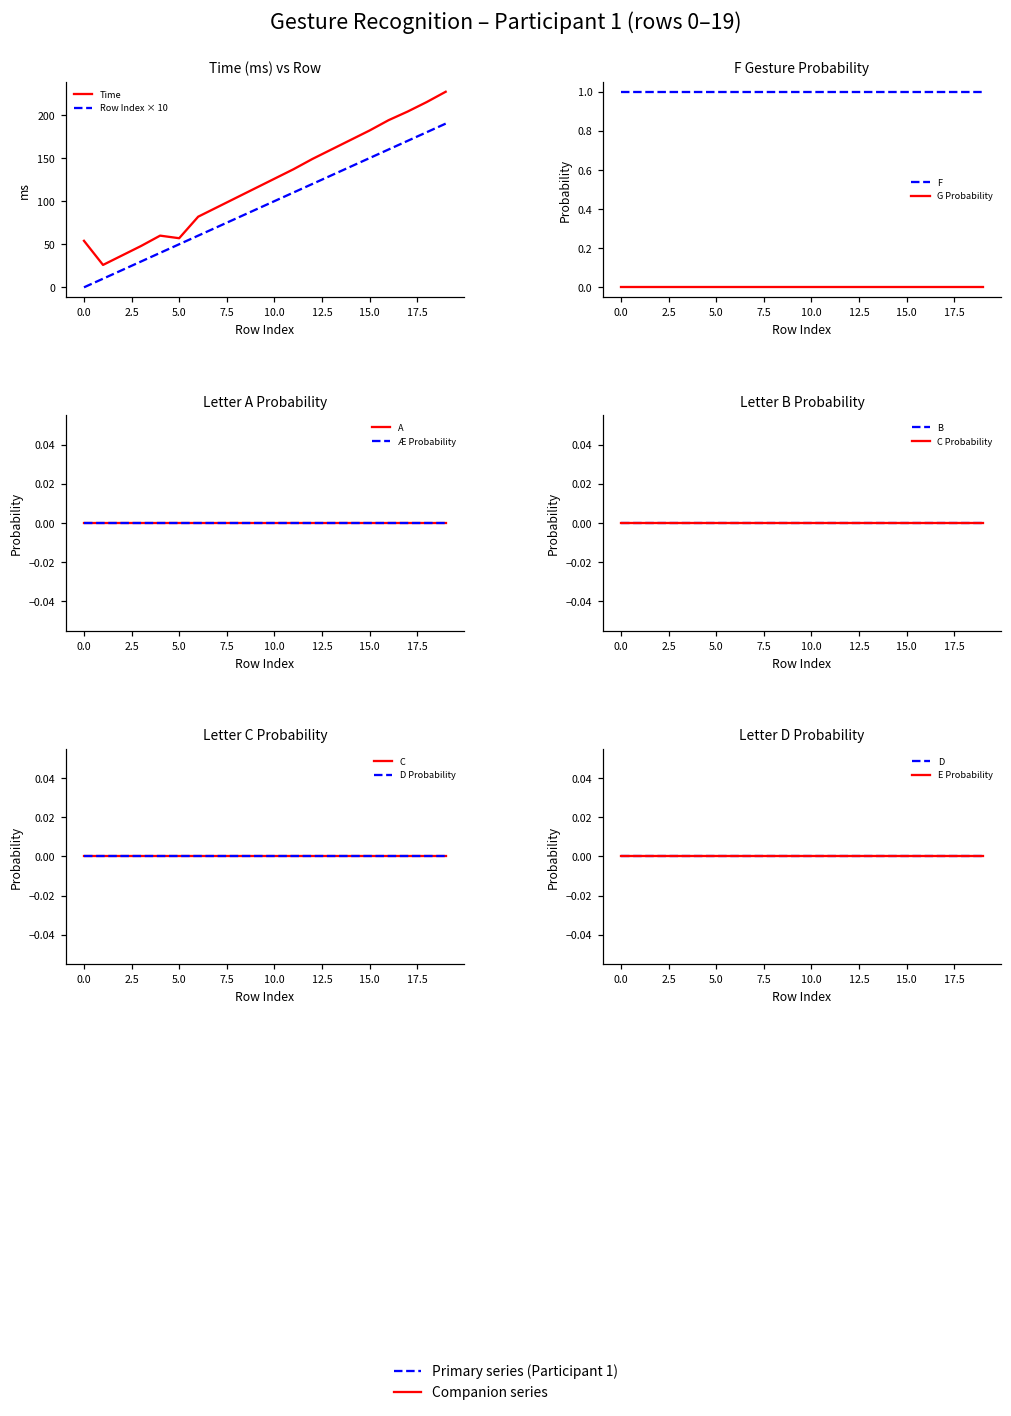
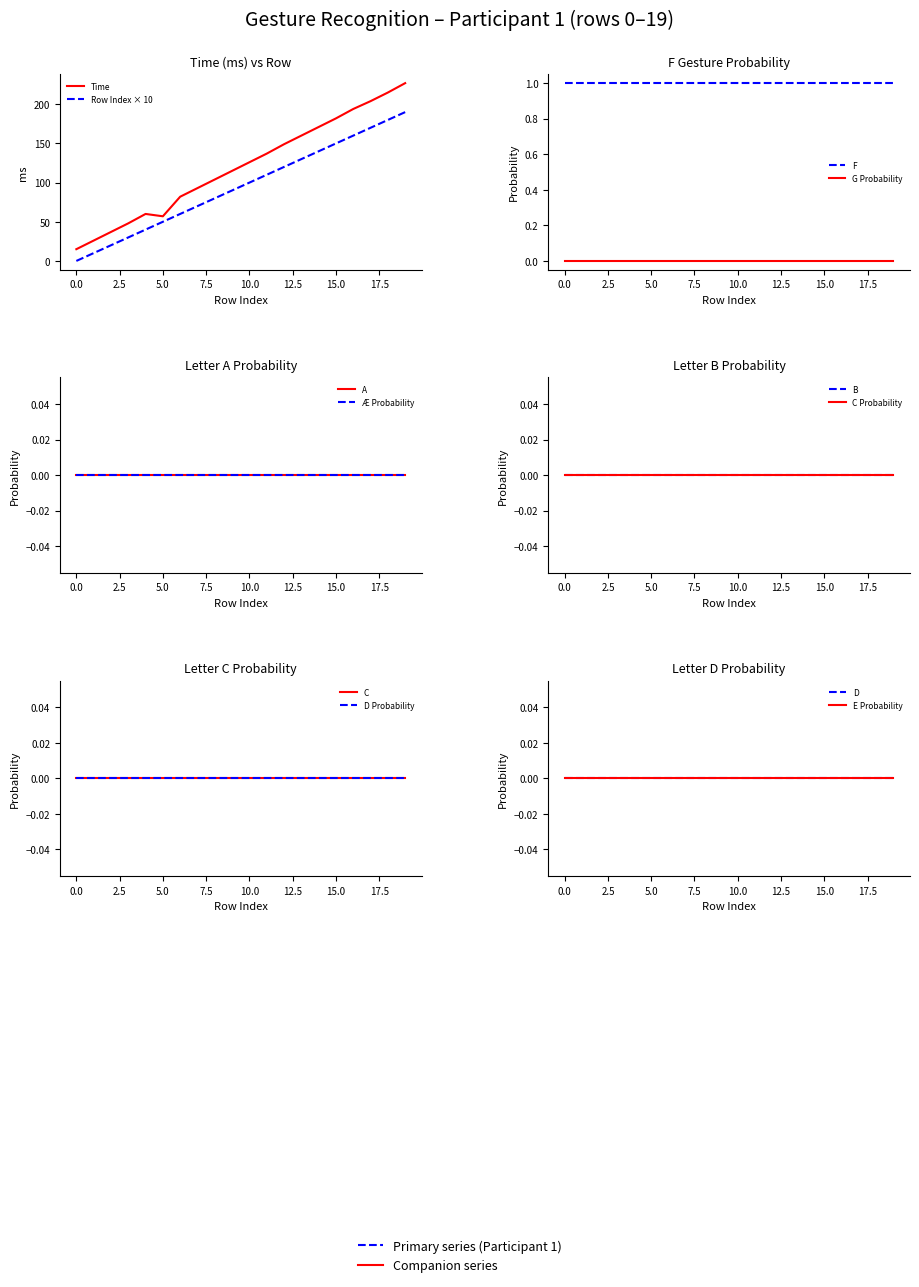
Time (ms) vs Row, Time, 0.0: 50 -> 20
